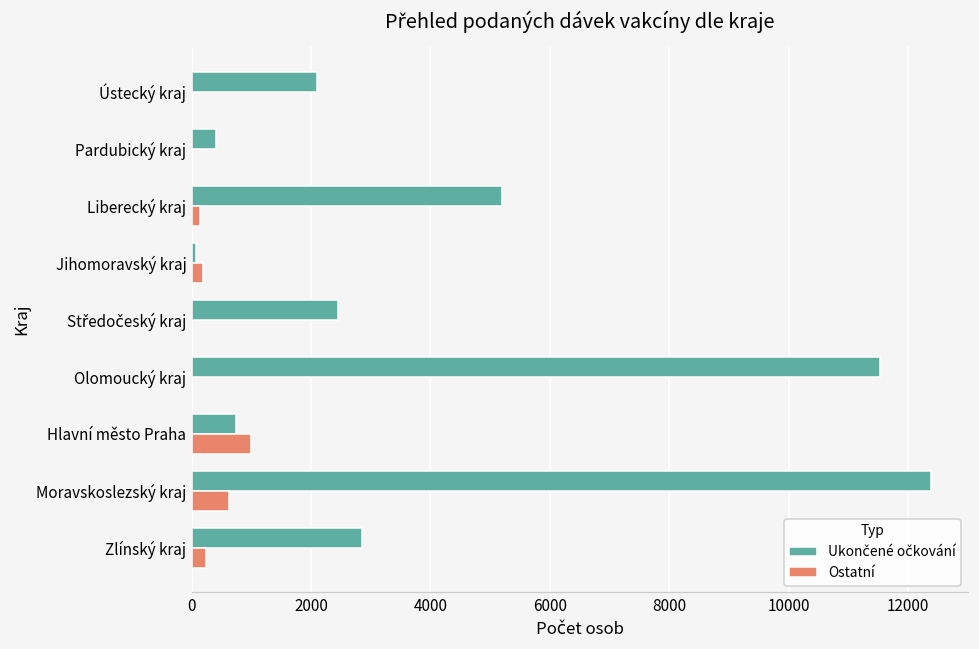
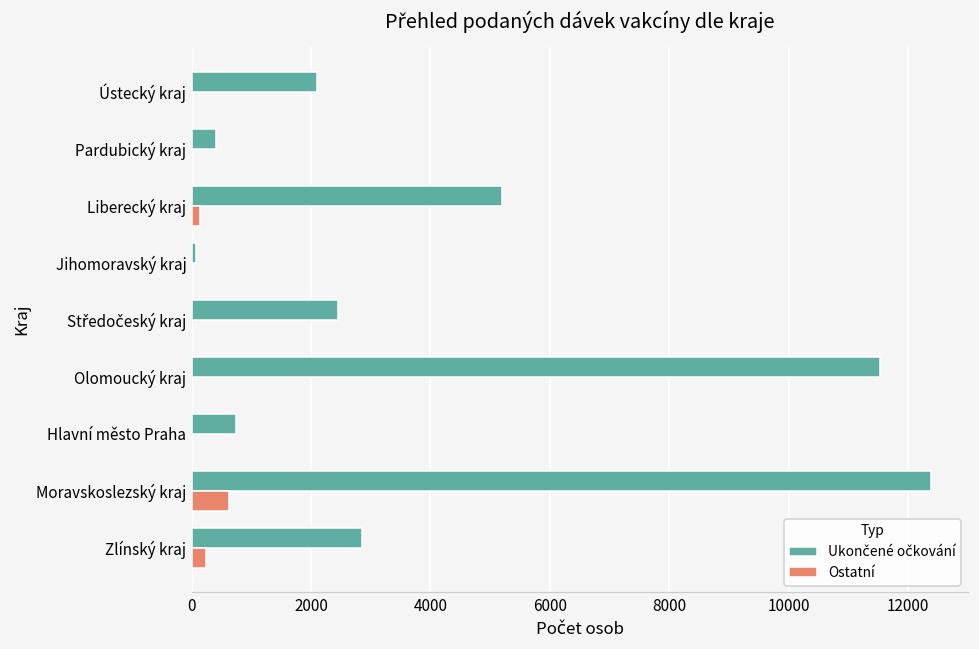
Ostatní, Jihomoravský kraj: 200 -> 0
Ostatní, Hlavní město Praha: 1000 -> 0
